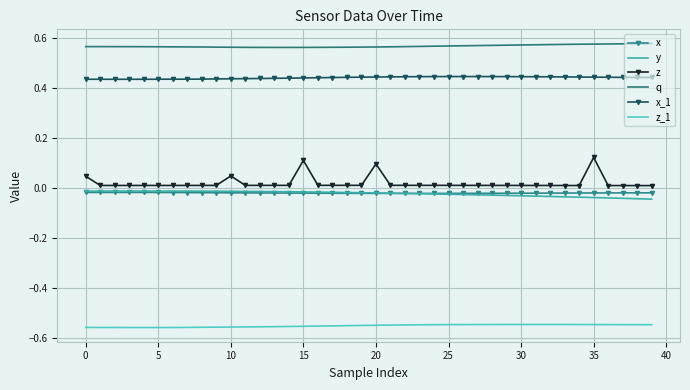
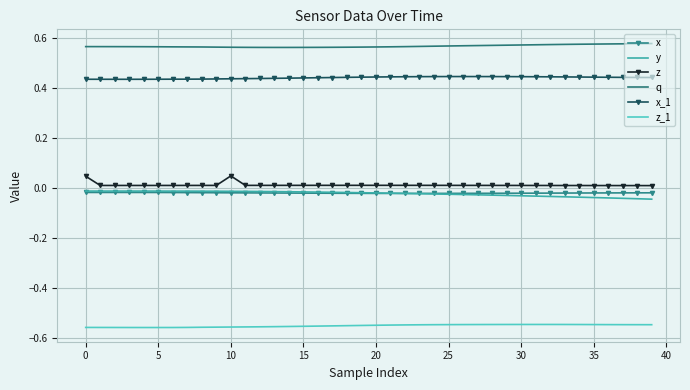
z, 15: 0.11 -> 0.01
z, 20: 0.10 -> 0.01
z, 35: 0.12 -> 0.01
